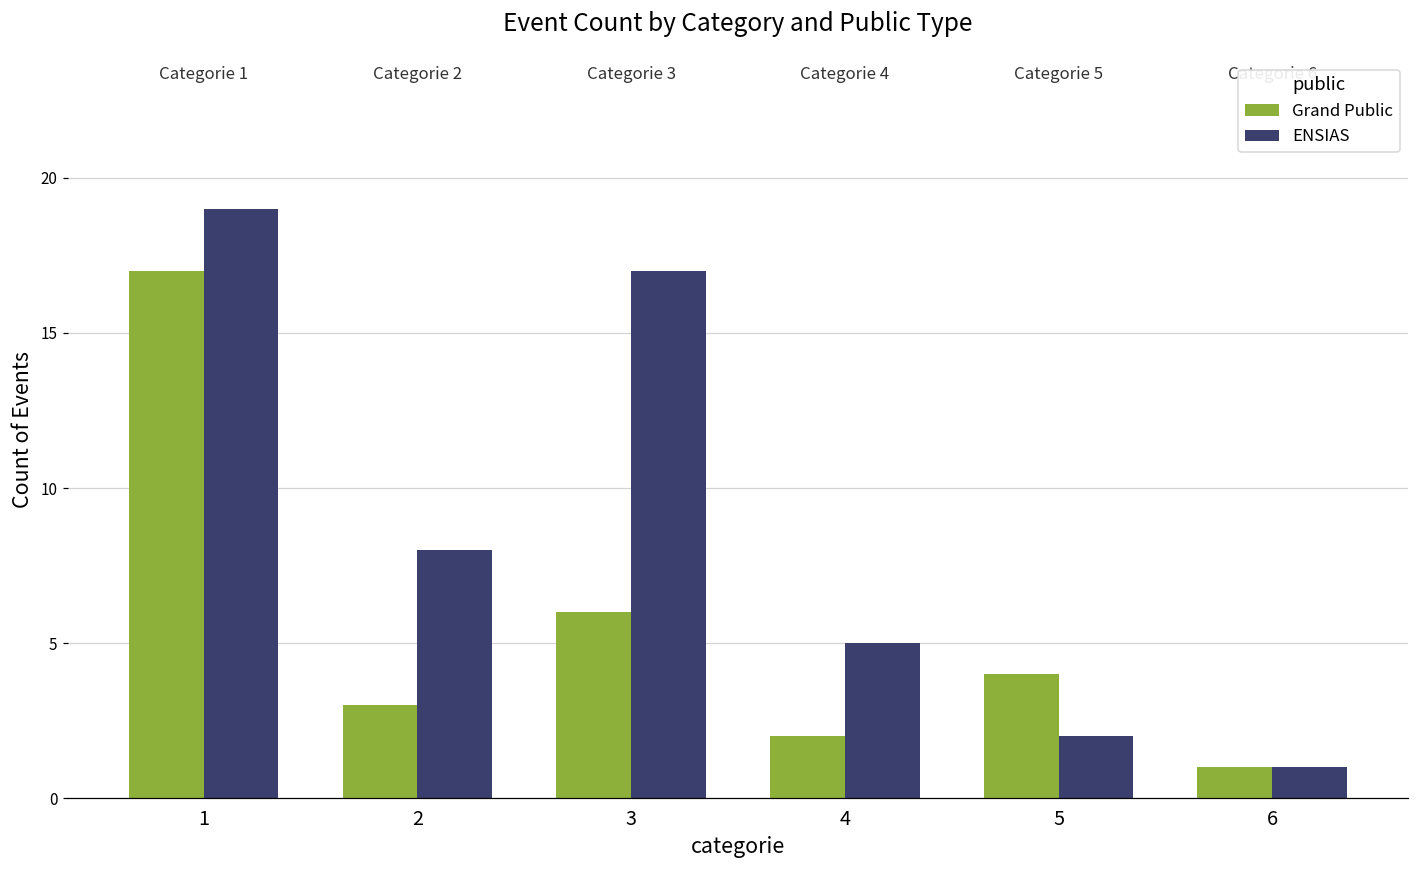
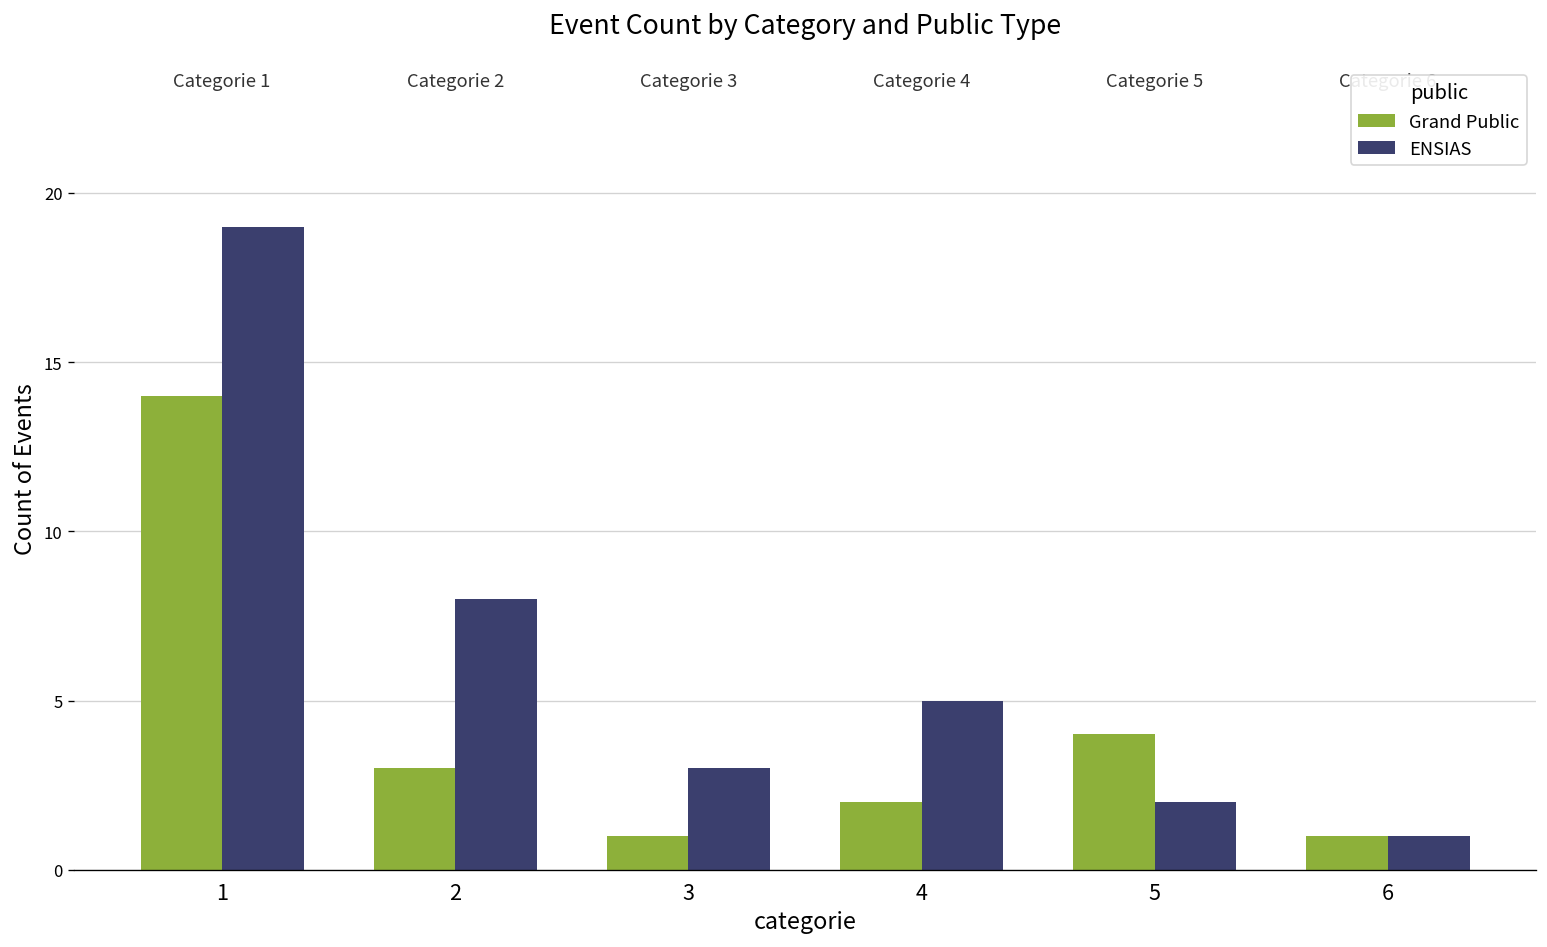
Grand Public, 1: 17 -> 14
Grand Public, 3: 6 -> 1
ENSIAS, 3: 17 -> 3
